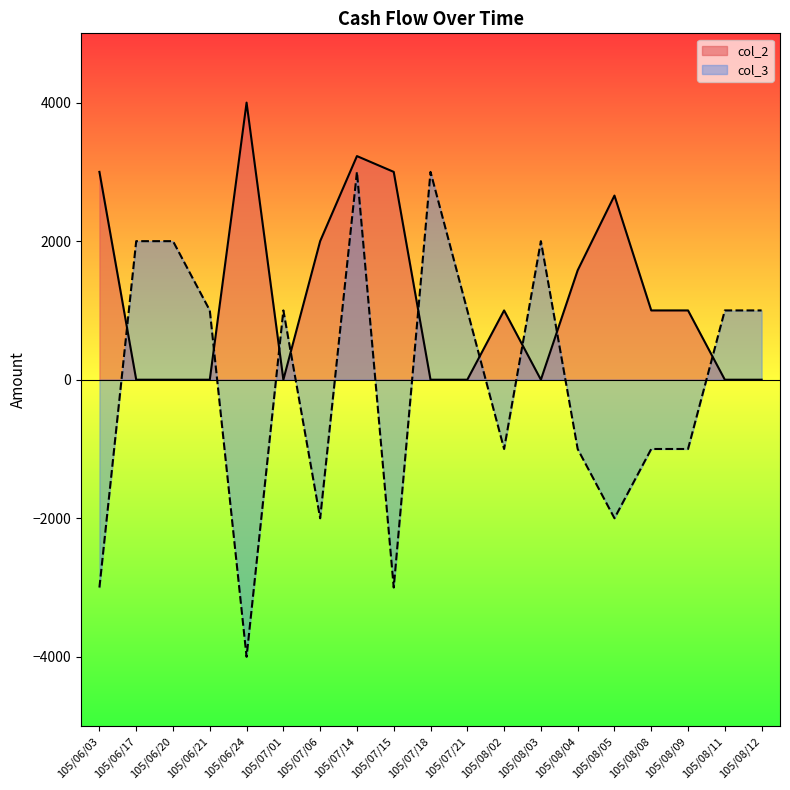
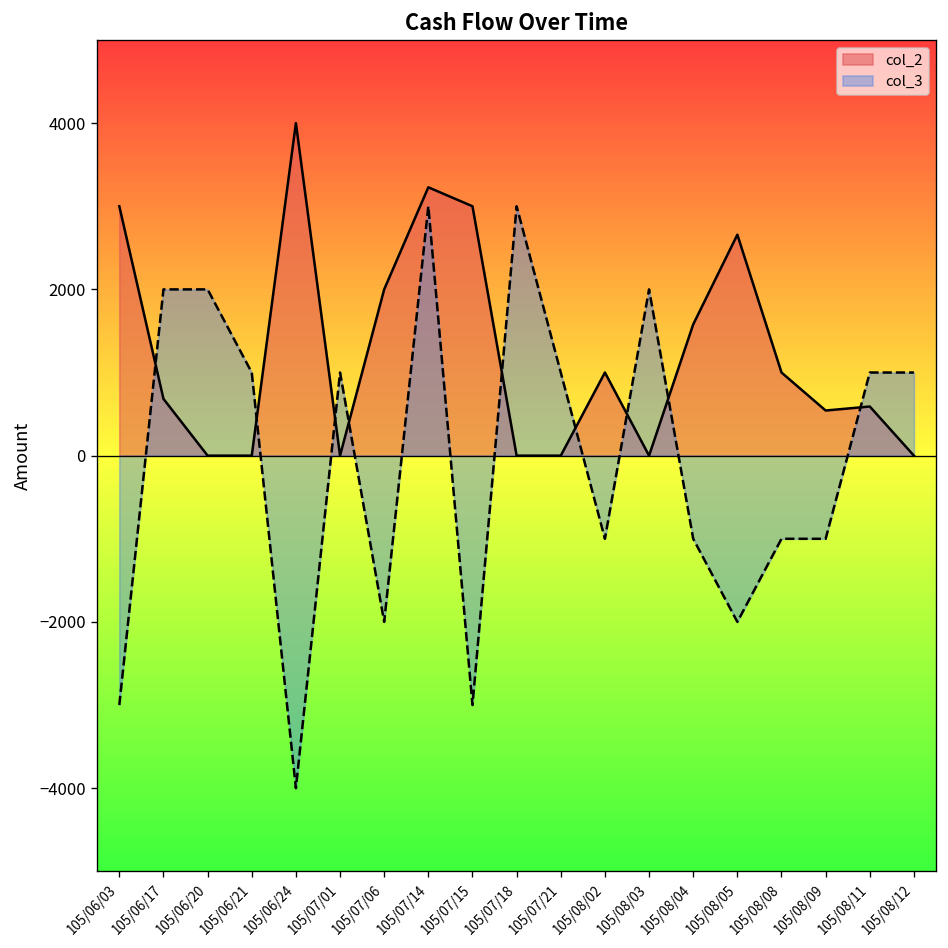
col_2, 105/06/17: 0 -> 700
col_2, 105/08/09: 1000 -> 500
col_2, 105/08/11: 0 -> 600
